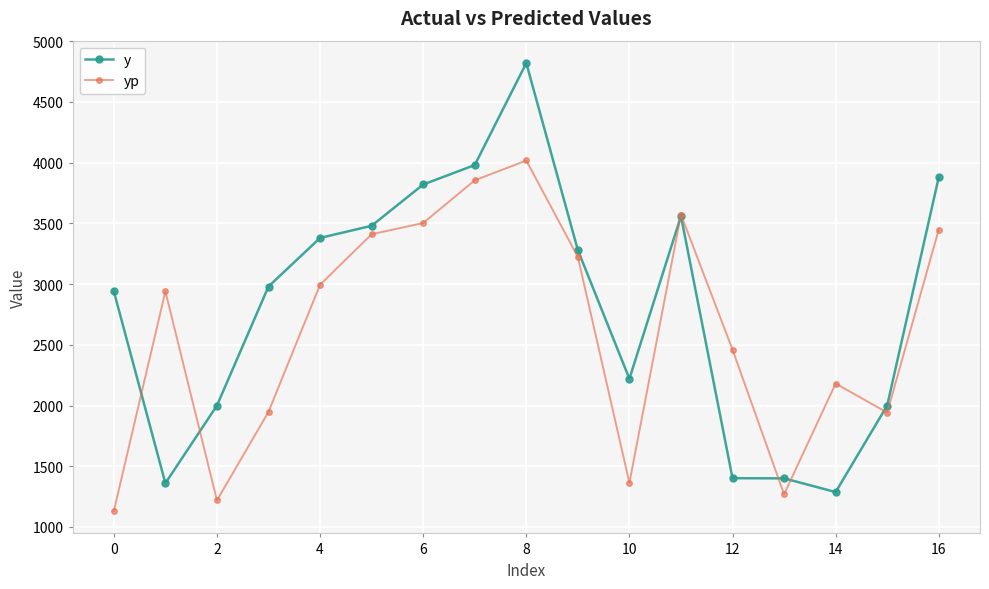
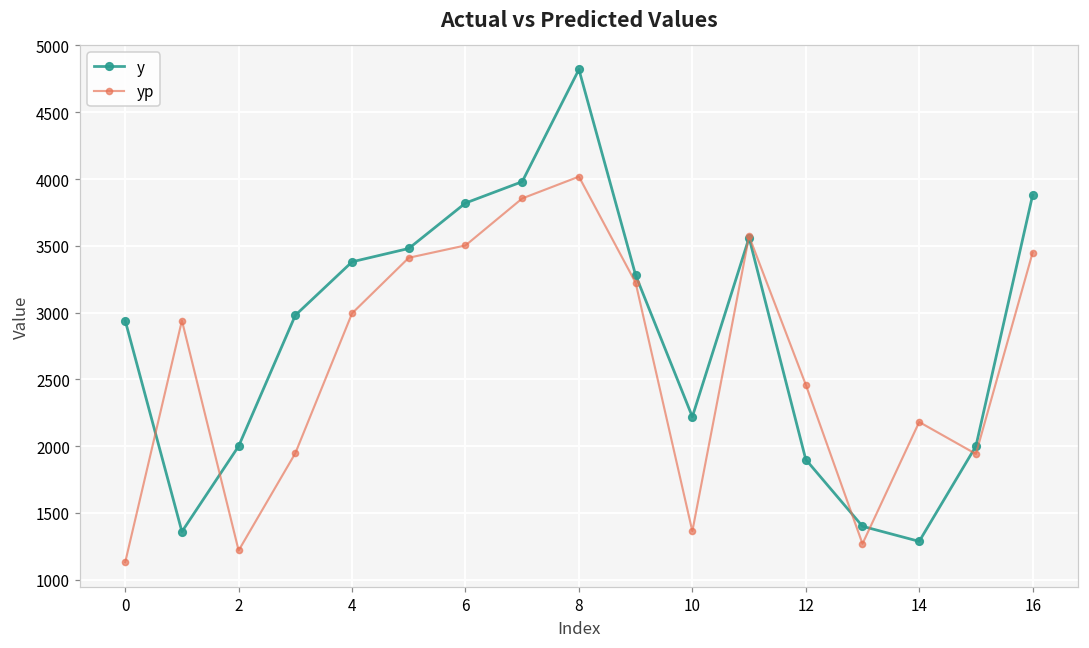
y, 12: 1400 -> 1900
